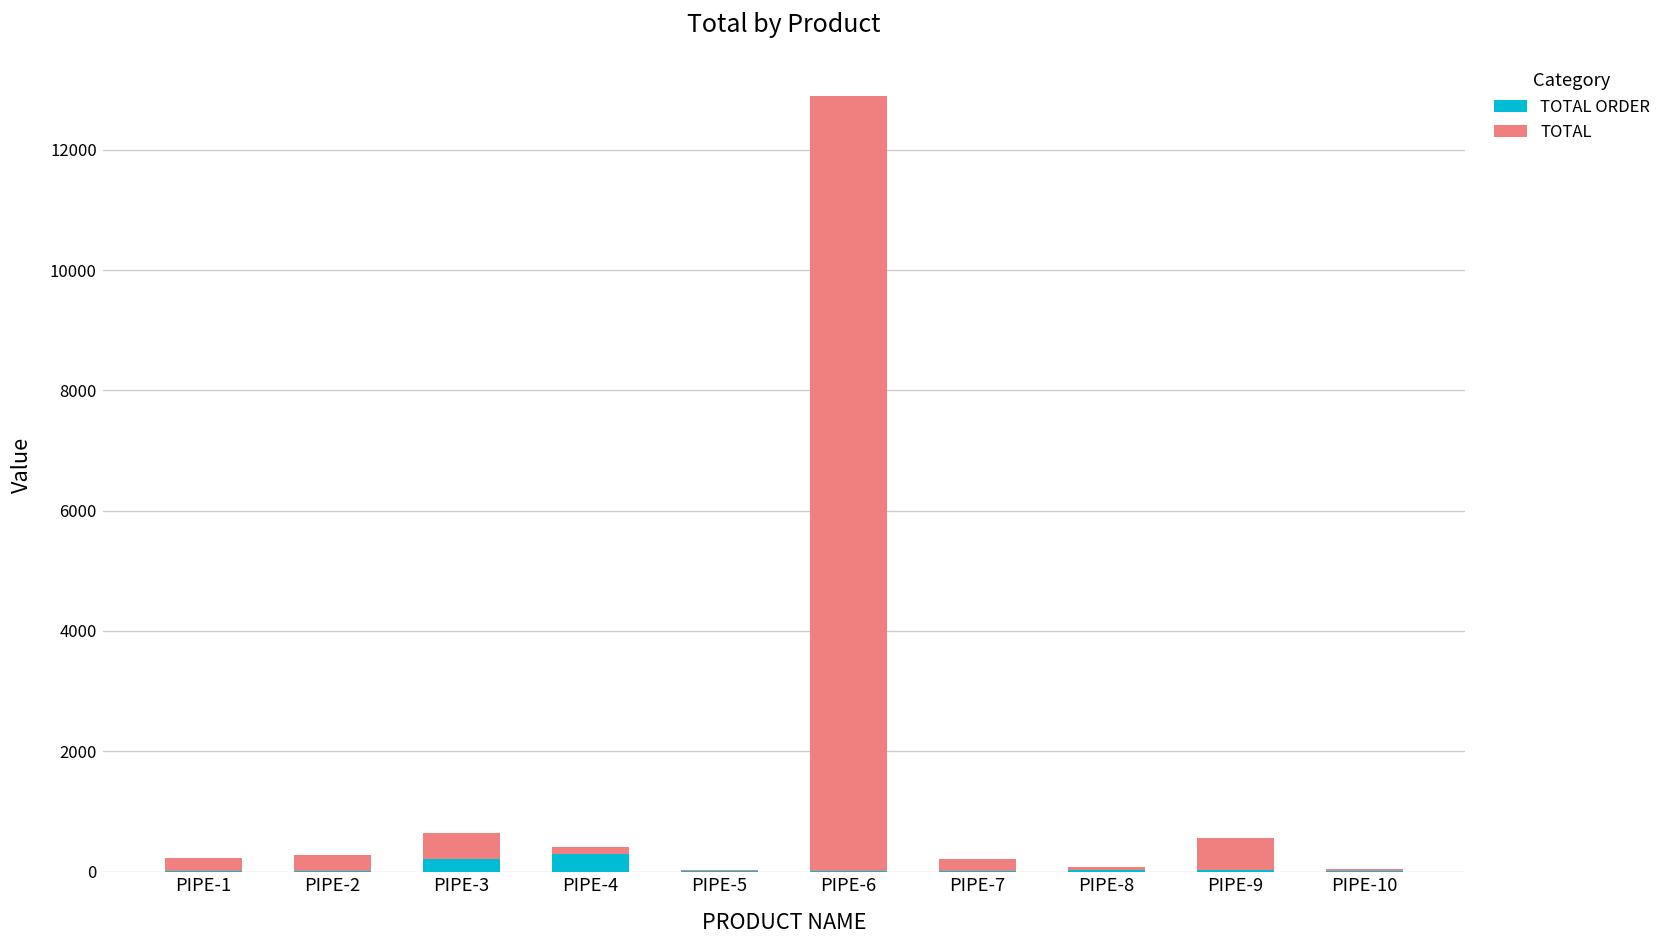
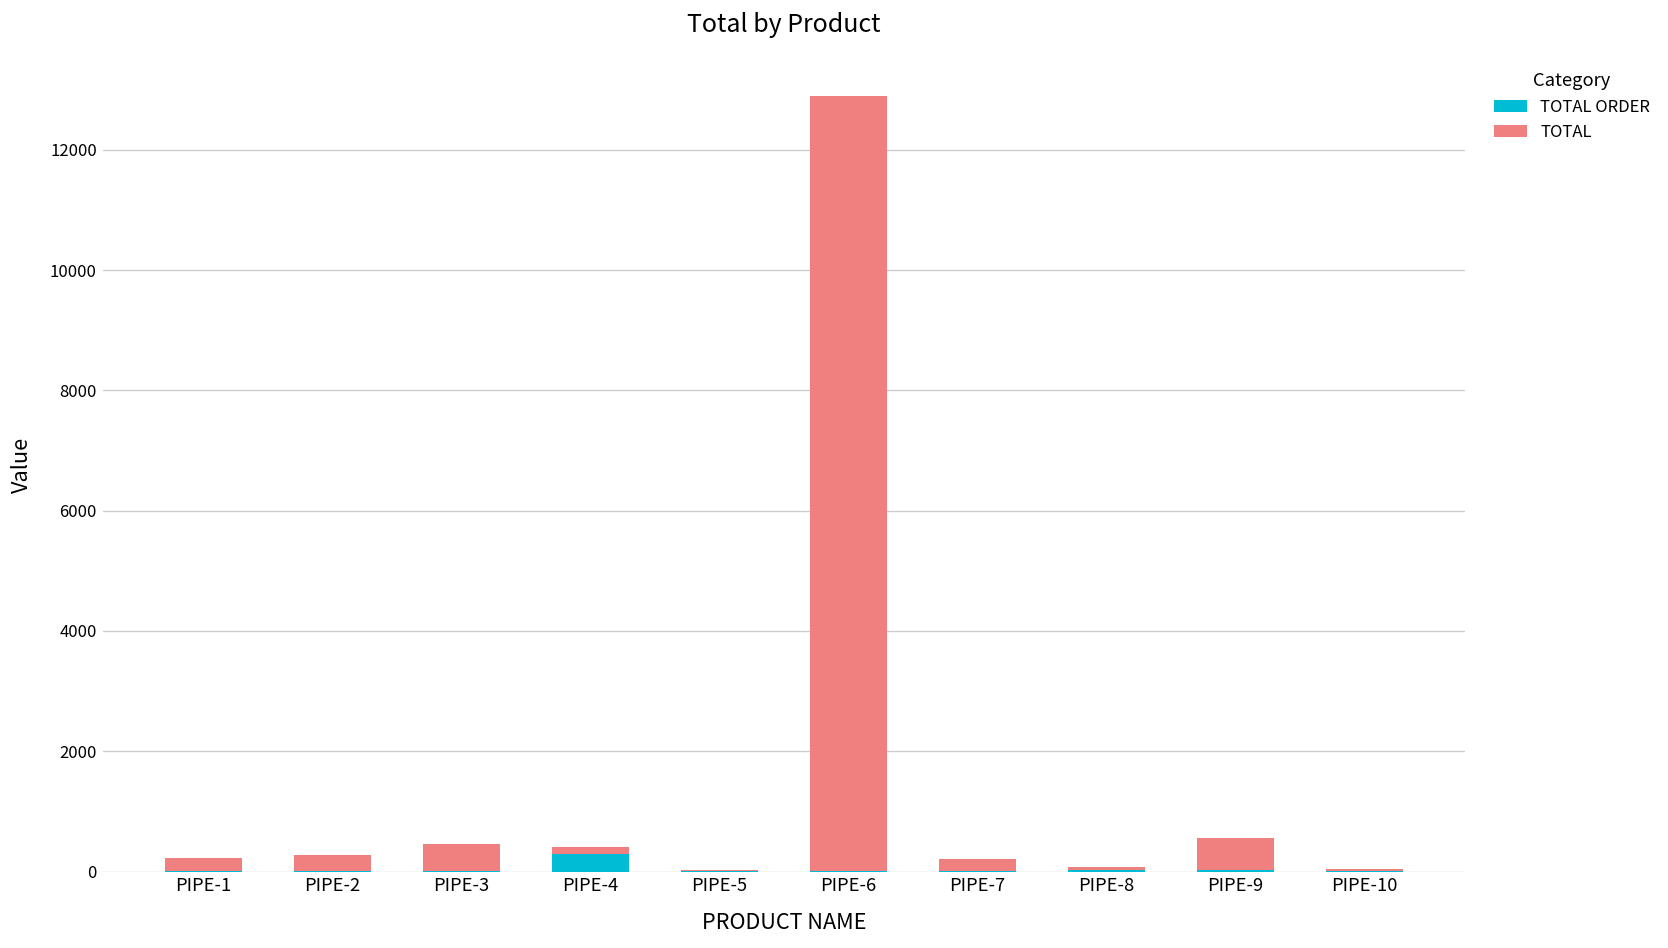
TOTAL ORDER, PIPE-3: 200 -> 0
